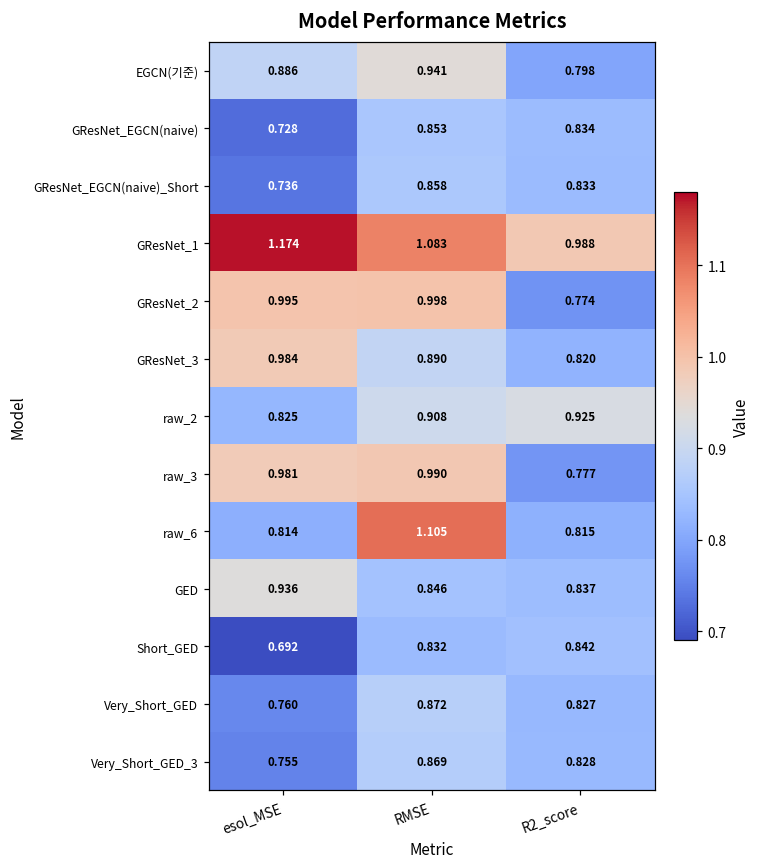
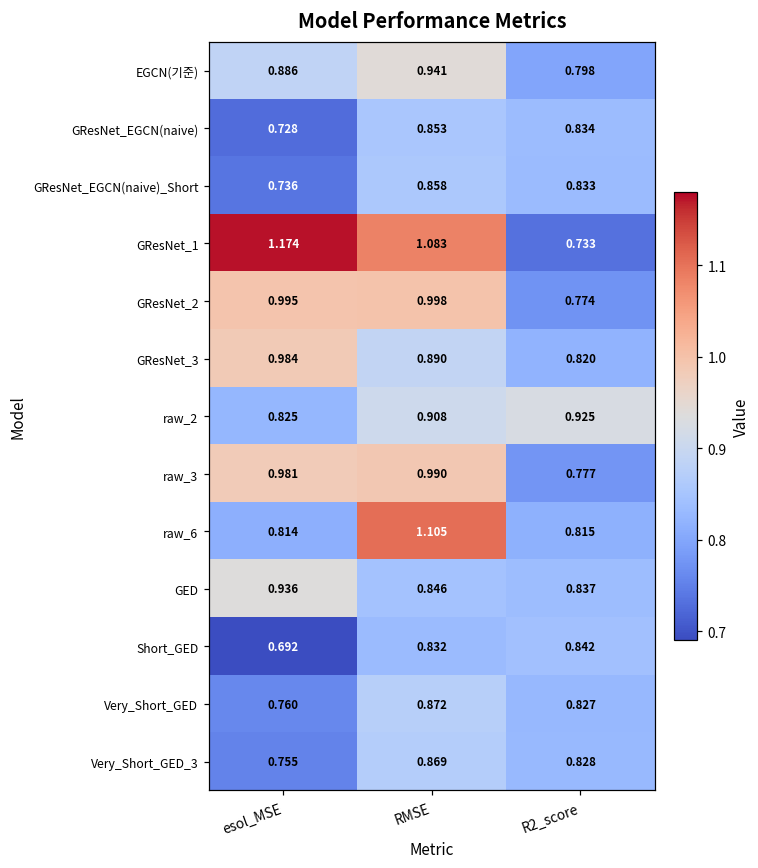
GResNet_1, R2_score: 0.988 -> 0.733
